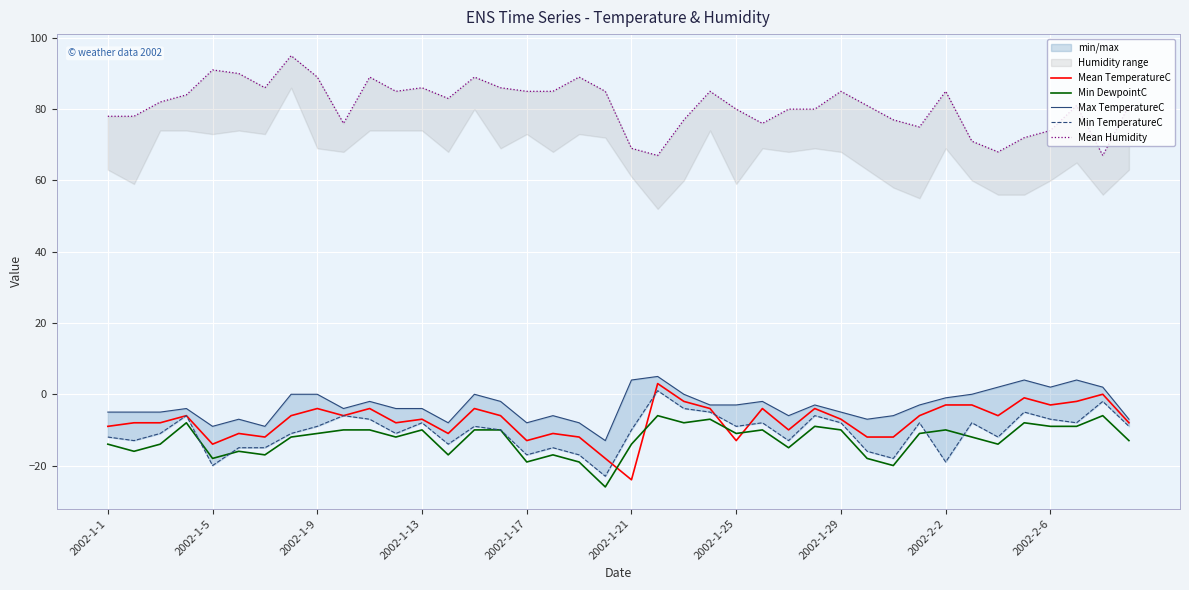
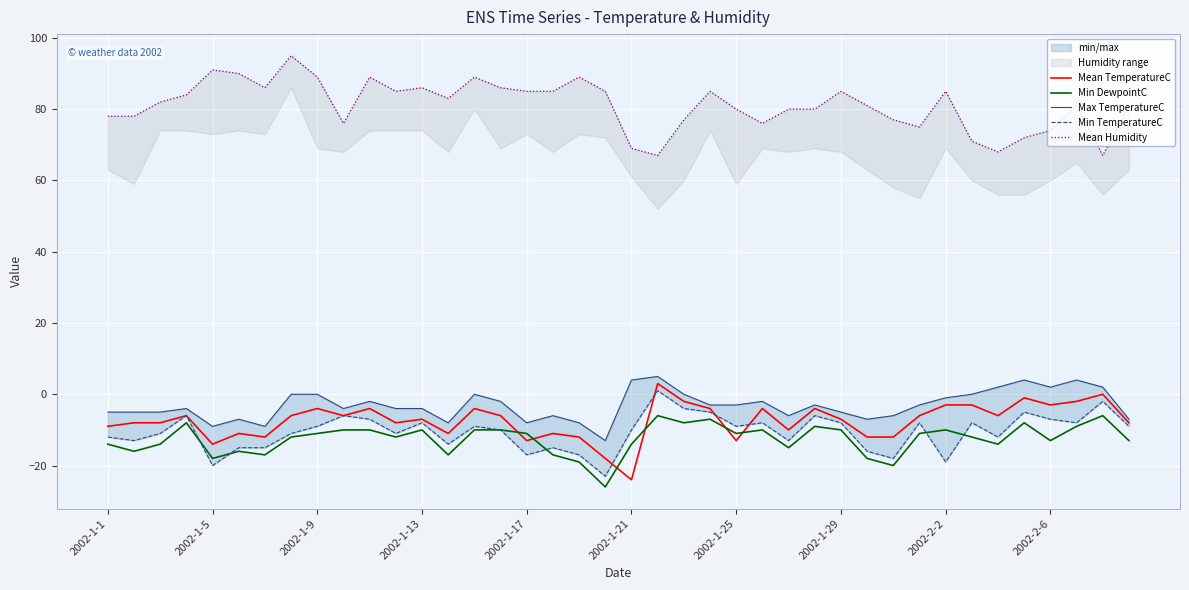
Min DewpointC, 2002-1-17: -19 -> -11
Min DewpointC, 2002-2-6: -9 -> -13
